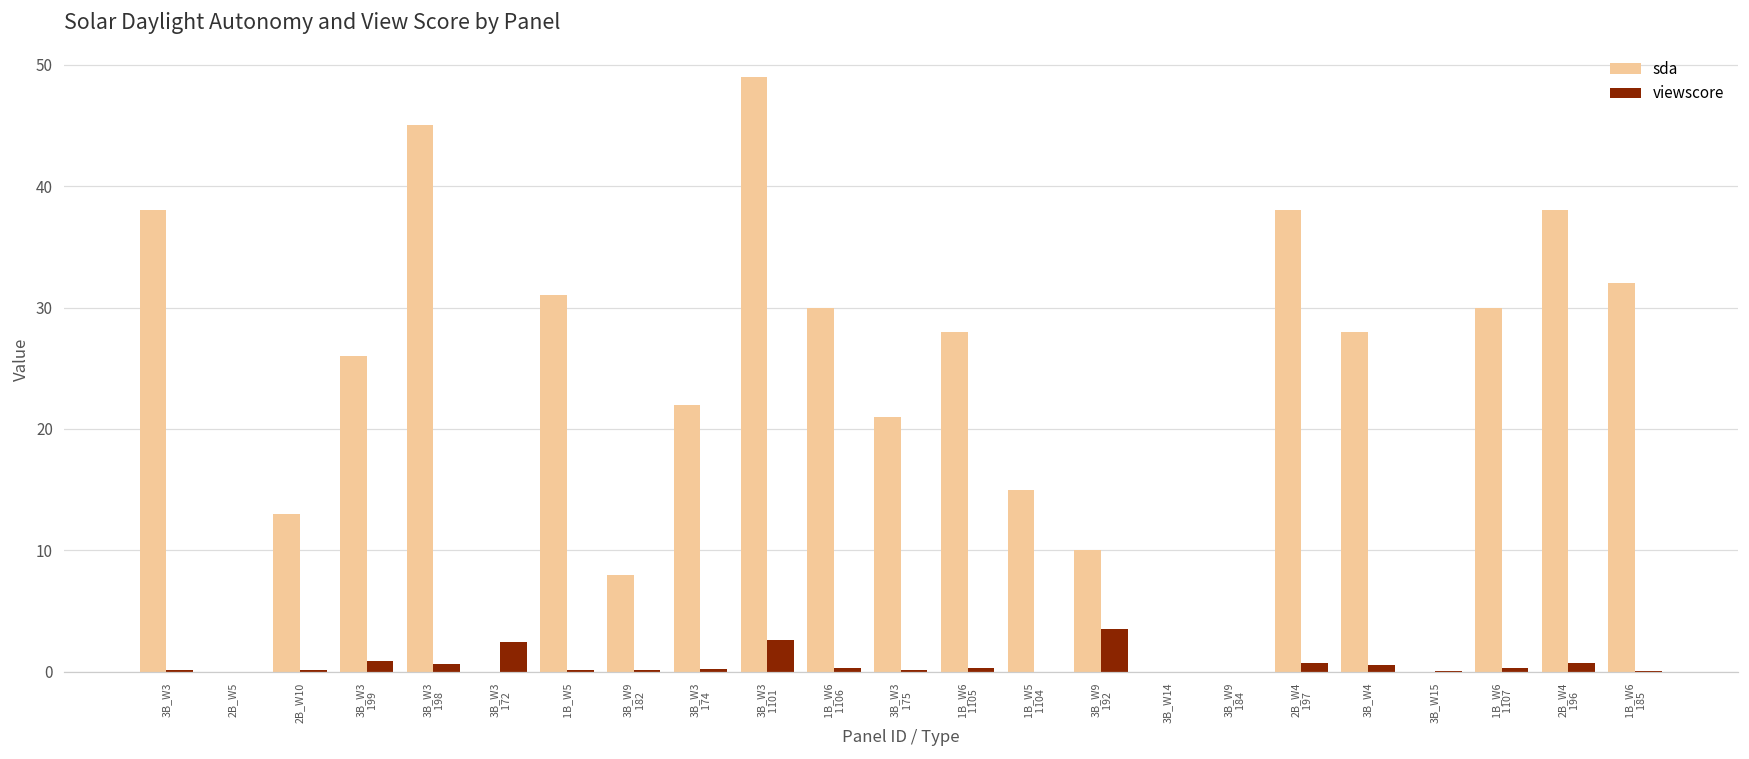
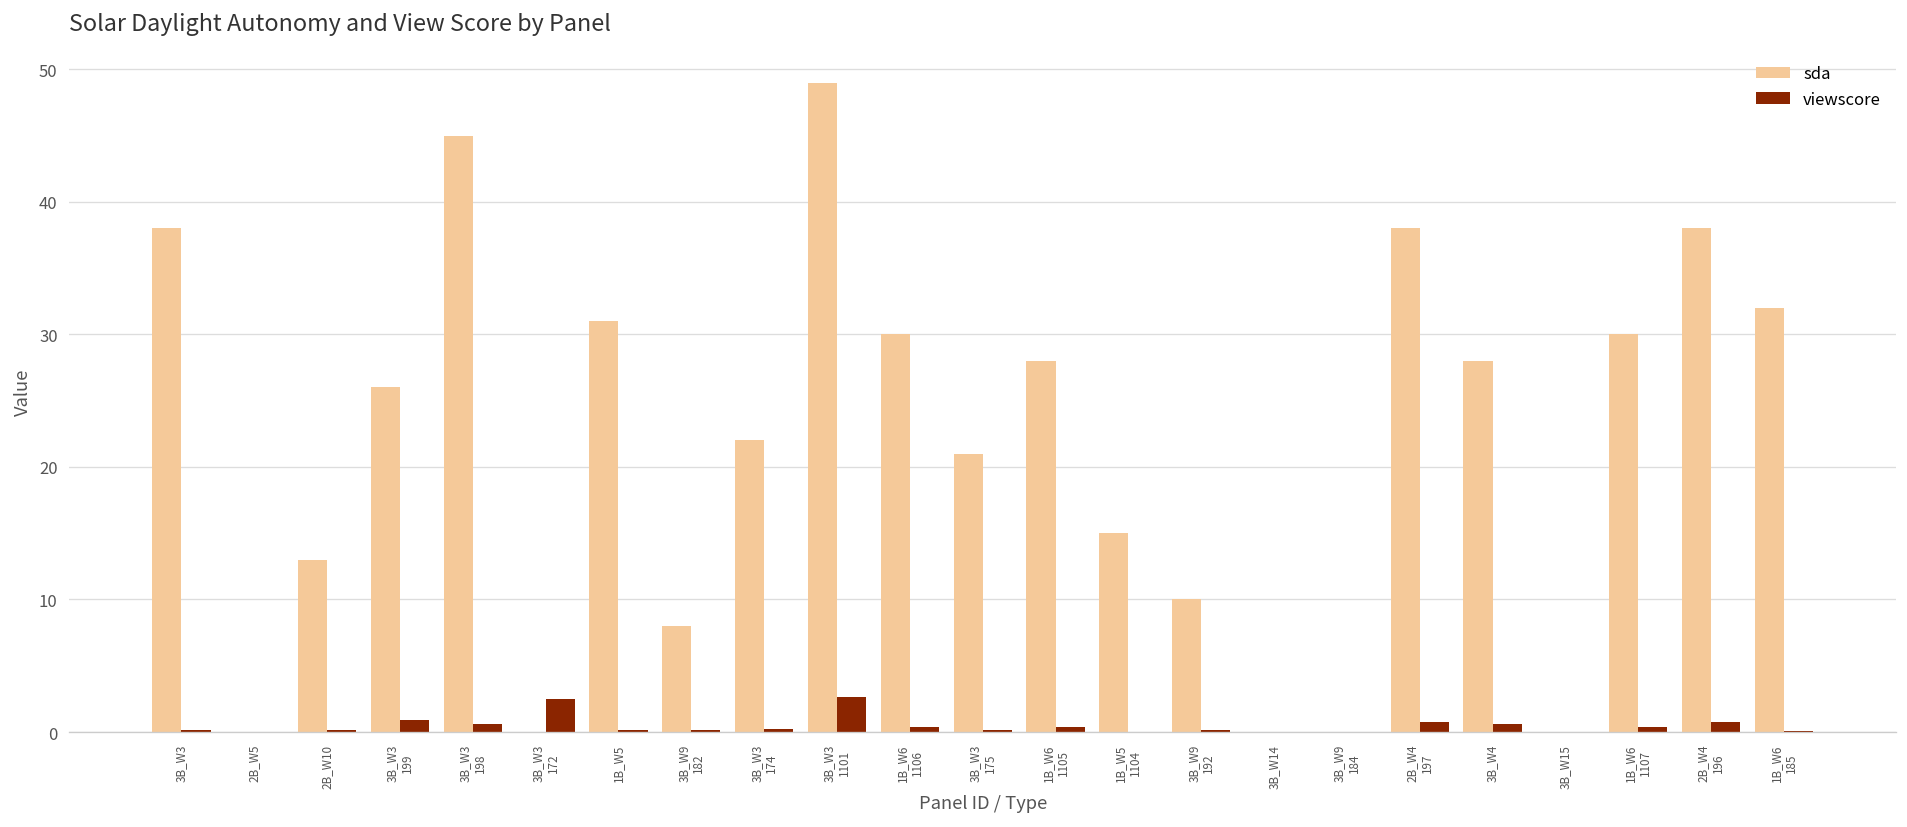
viewscore, 3B_W9 192: 3.5 -> 0.2
